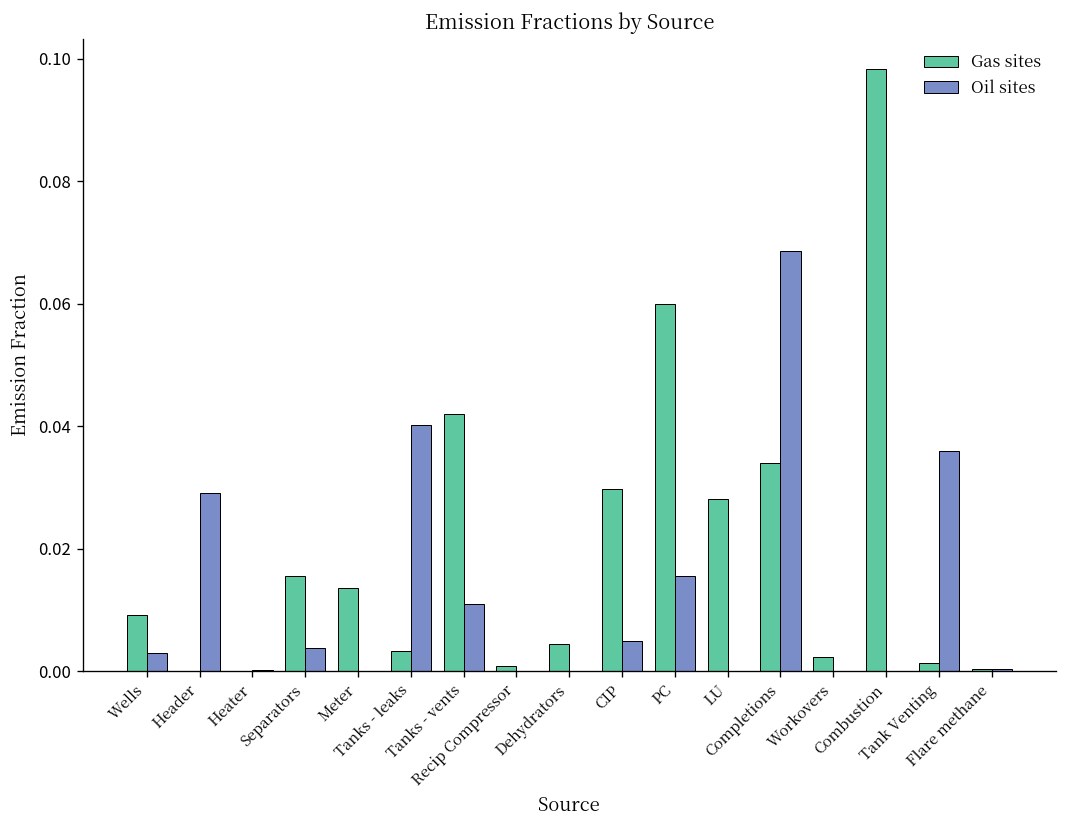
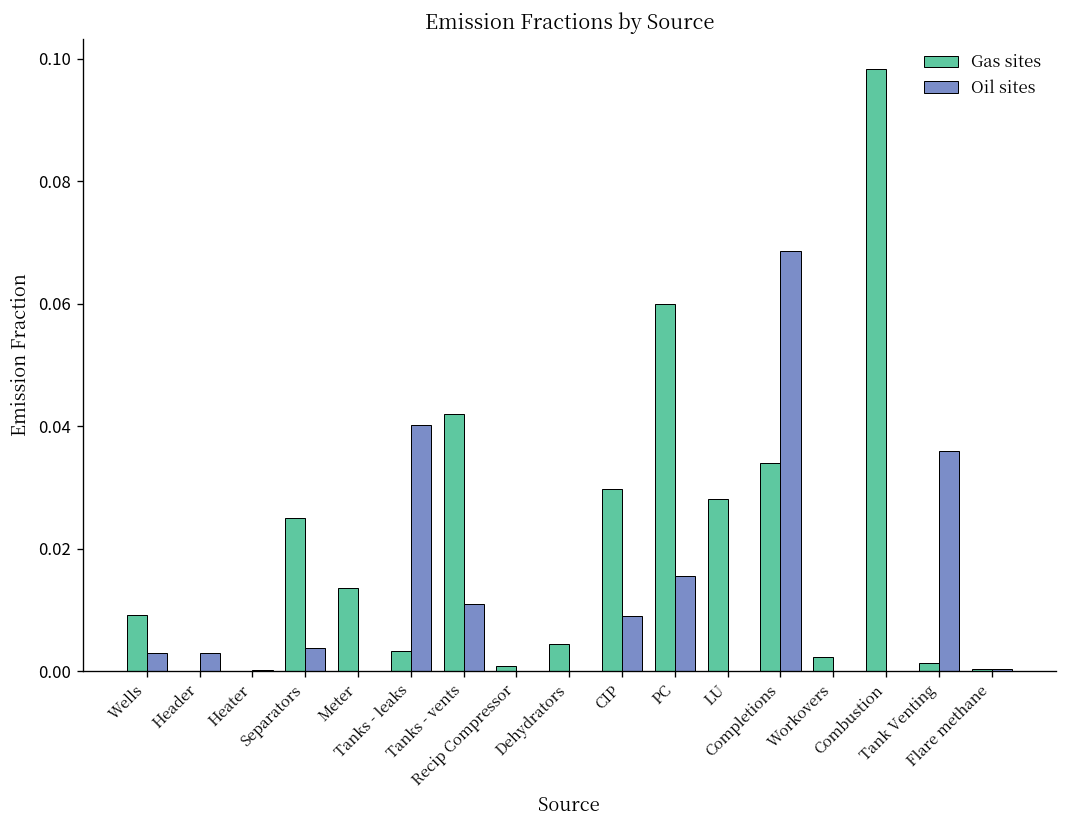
Oil sites, Header: 0.029 -> 0.003
Gas sites, Separators: 0.016 -> 0.025
Oil sites, CIP: 0.005 -> 0.009
